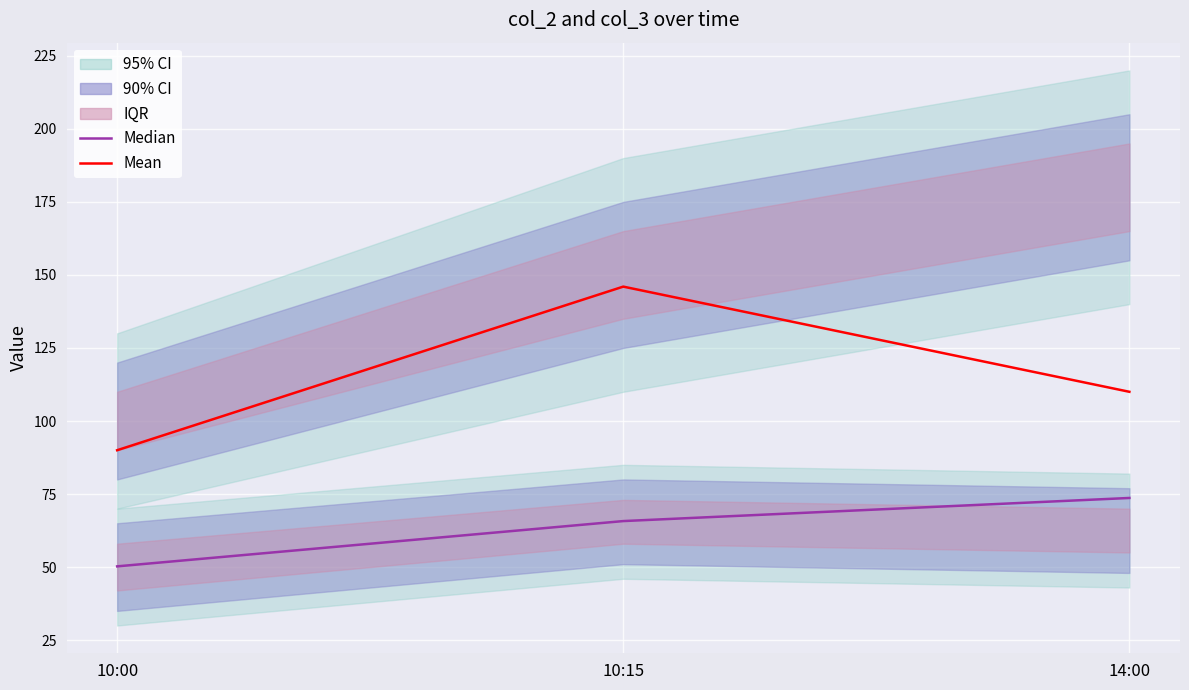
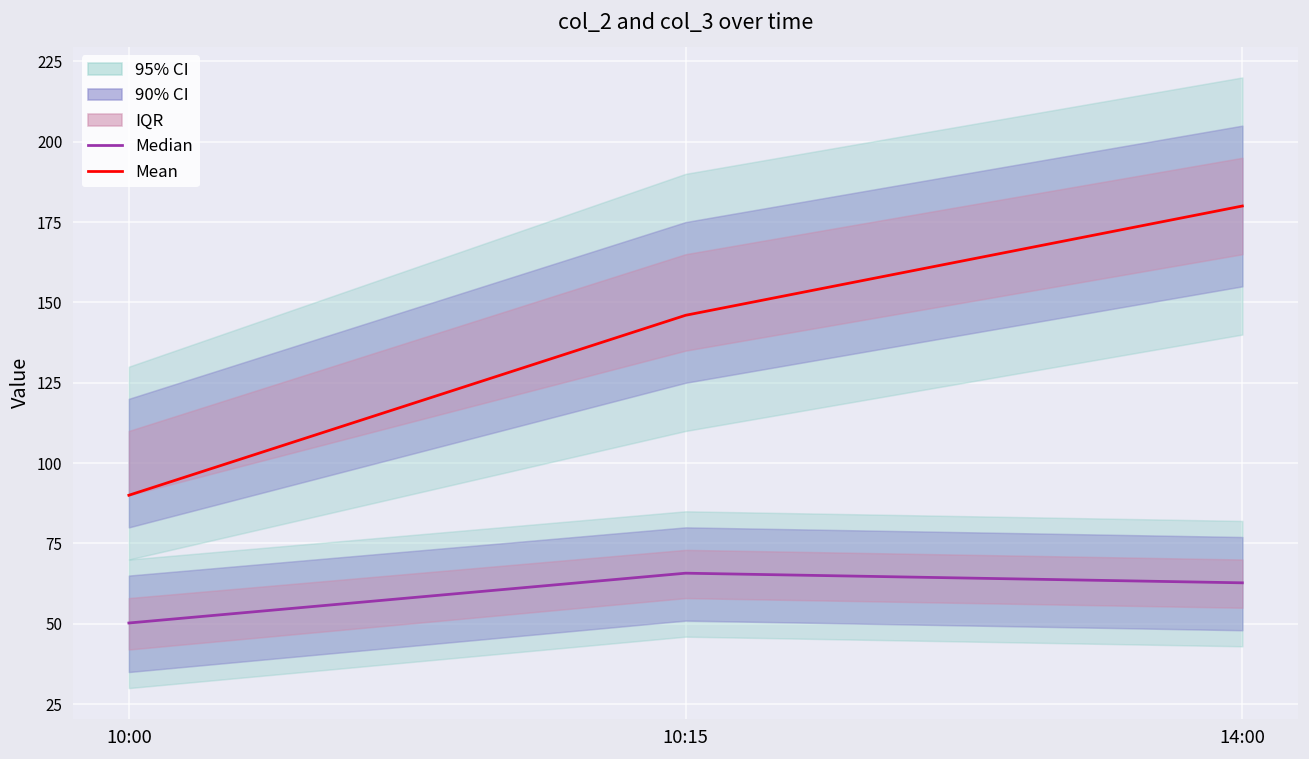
Median, 14:00: 74 -> 63
Mean, 14:00: 110 -> 180
